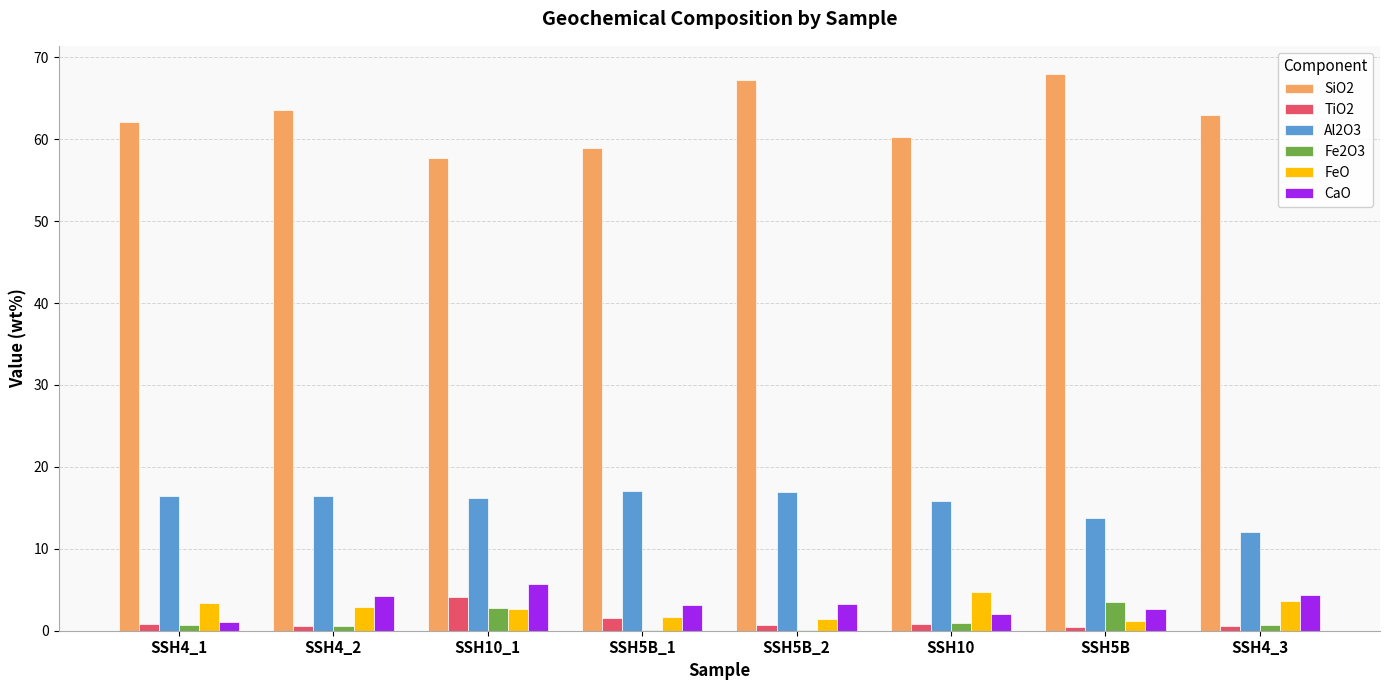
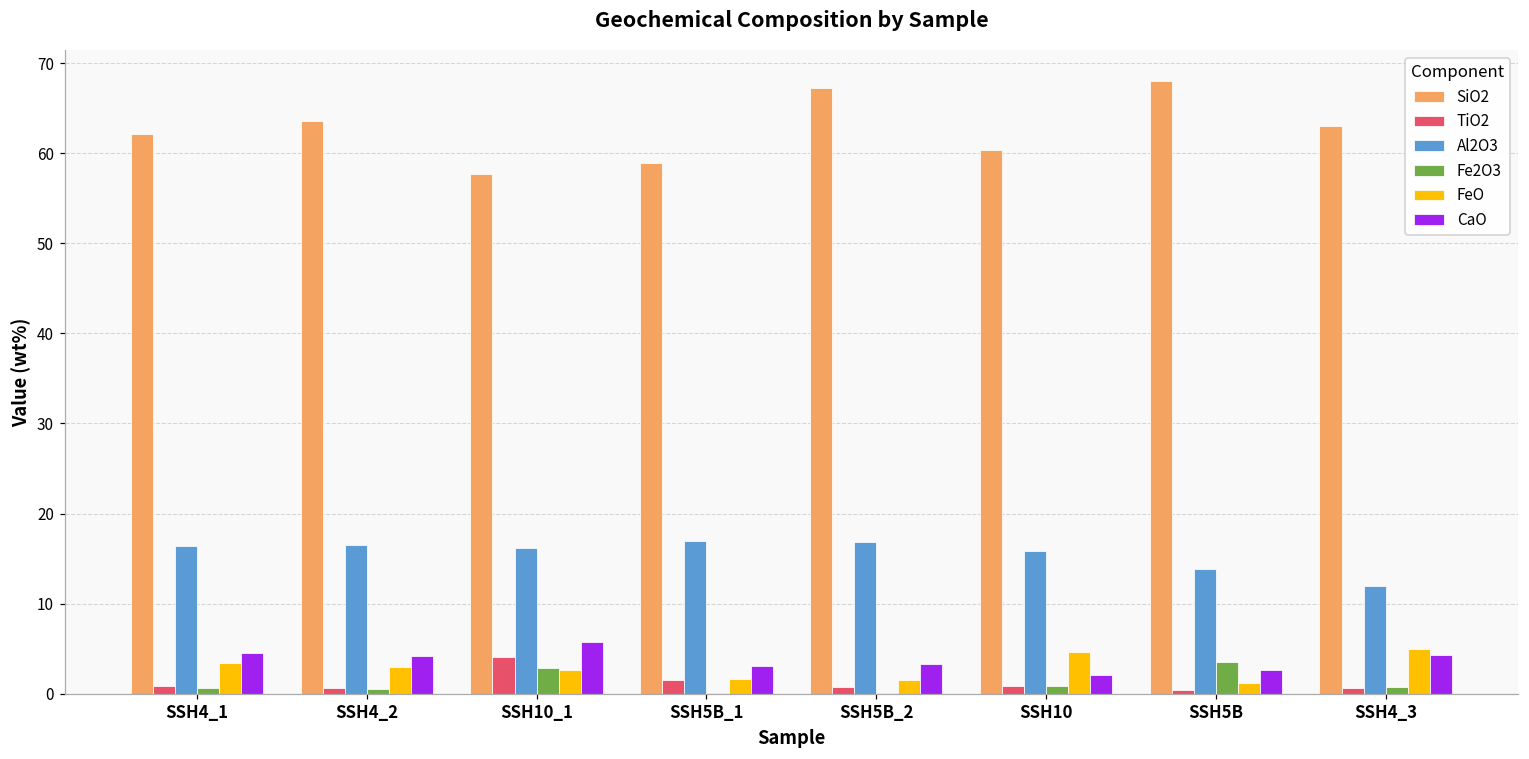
CaO, SSH4_1: 1 -> 5
FeO, SSH4_3: 4 -> 5
